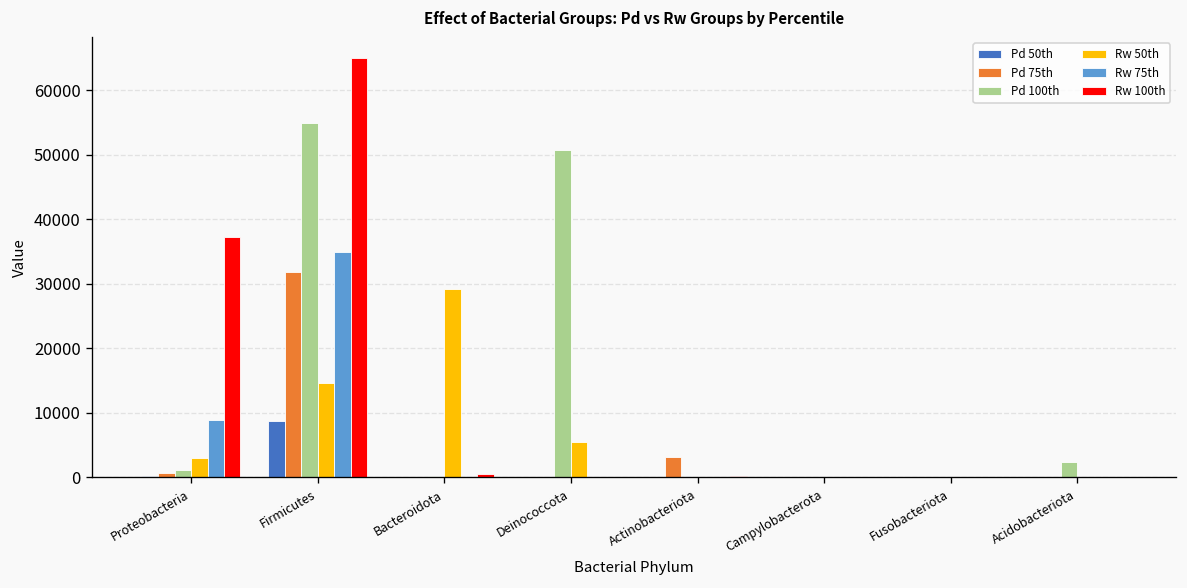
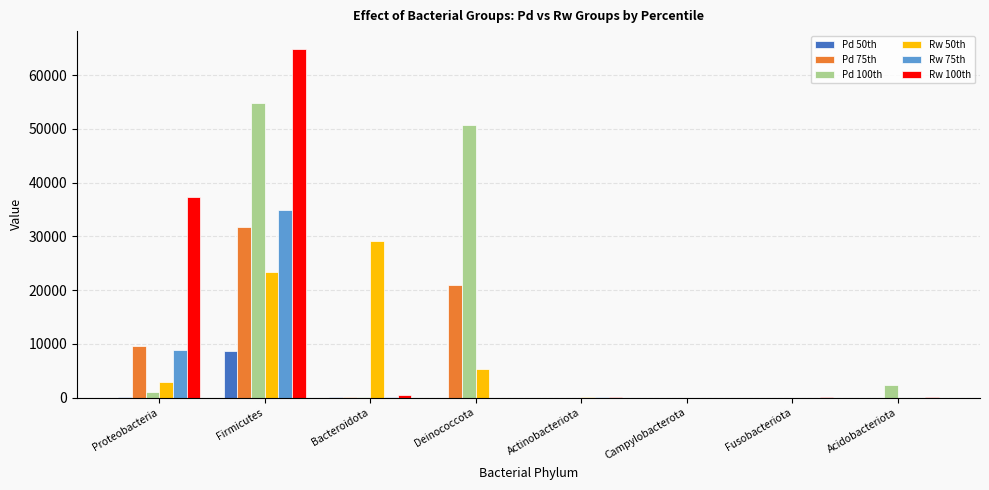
Pd 75th, Proteobacteria: 1000 -> 10000
Rw 50th, Firmicutes: 15000 -> 23000
Pd 75th, Deinococcota: 0 -> 21000
Pd 75th, Actinobacteriota: 3000 -> 0
